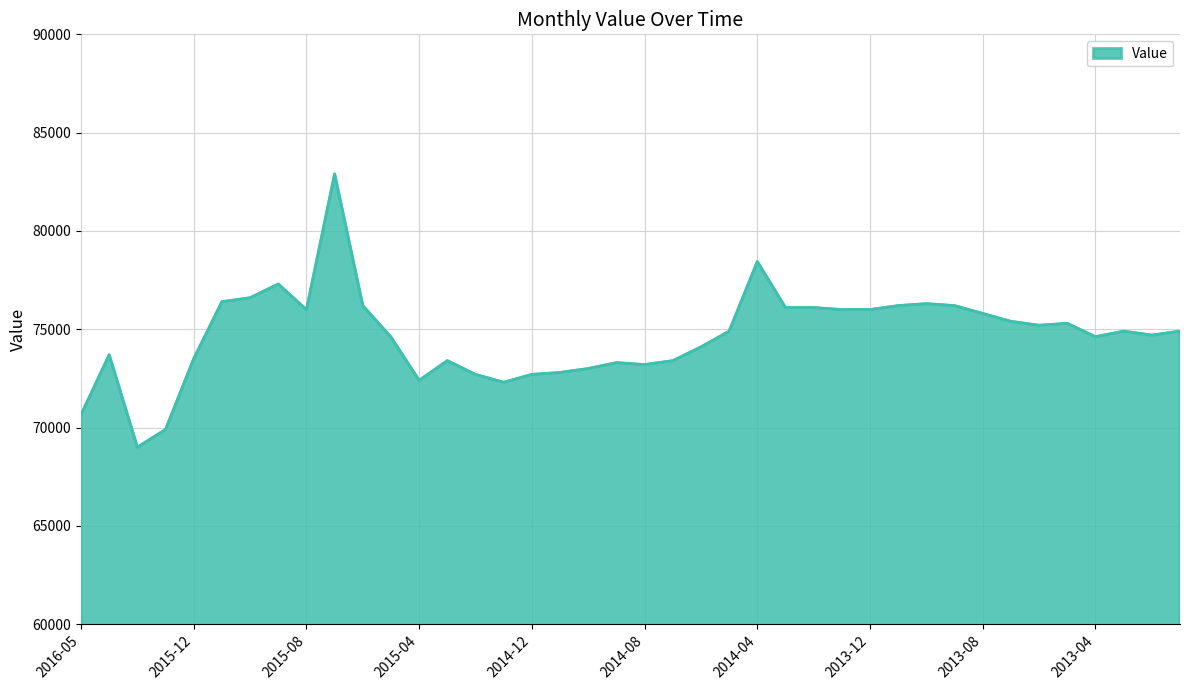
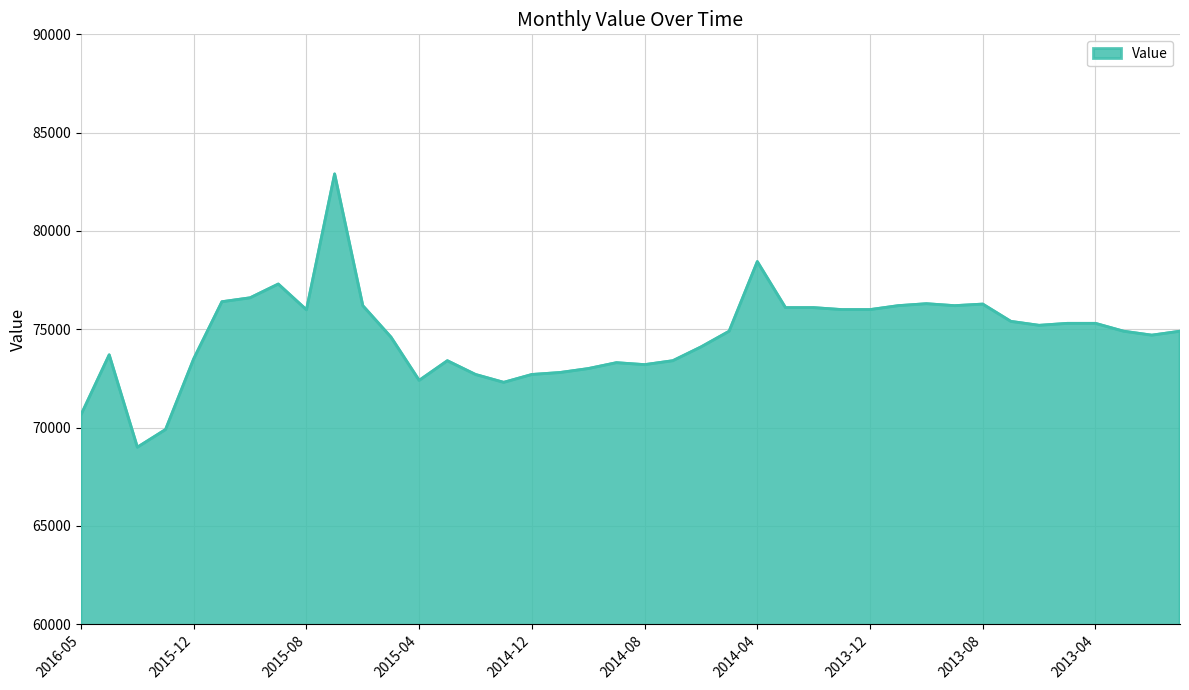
2013-08: 75800 -> 76300
2013-04: 74600 -> 75300
